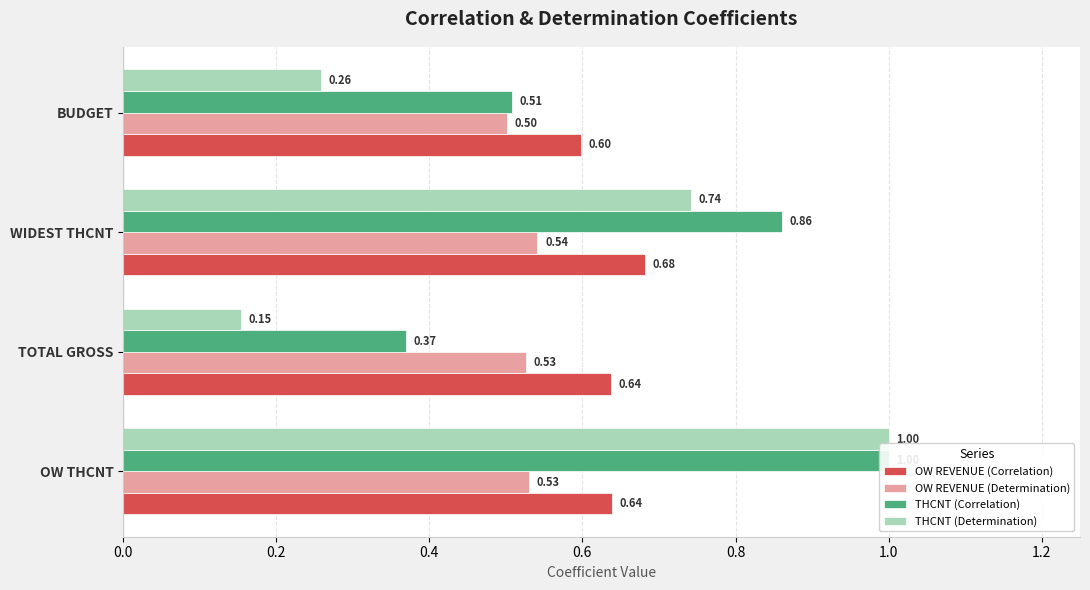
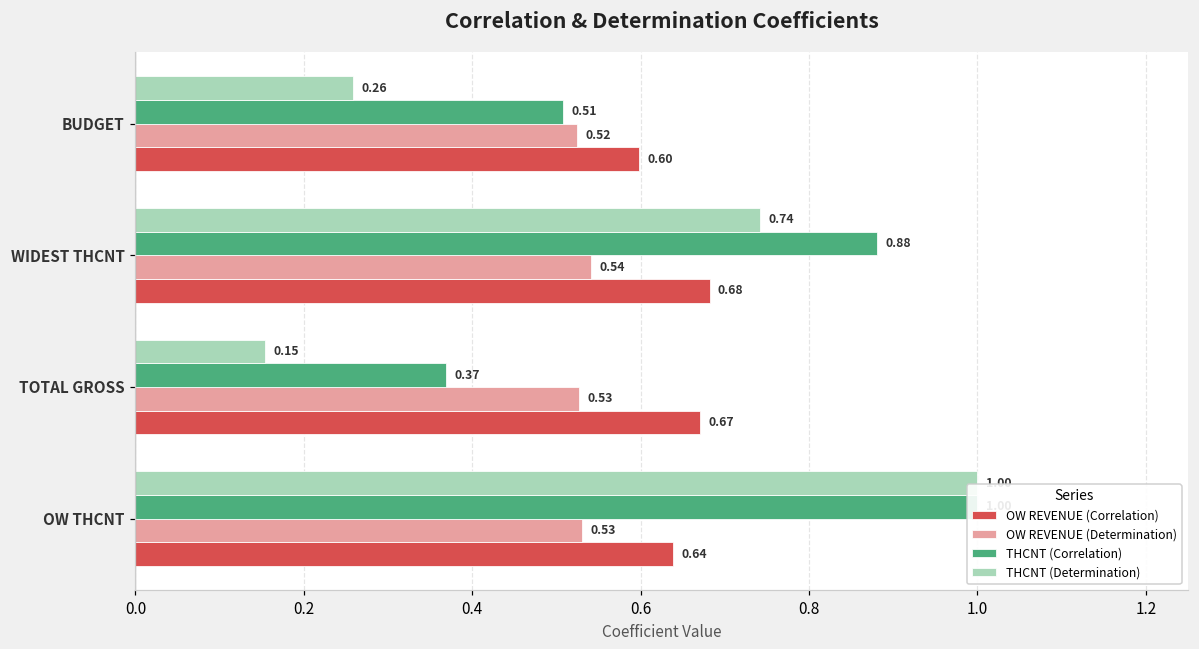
OW REVENUE (Determination), BUDGET: 0.50 -> 0.52
THCNT (Correlation), WIDEST THCNT: 0.86 -> 0.88
OW REVENUE (Correlation), TOTAL GROSS: 0.64 -> 0.67
